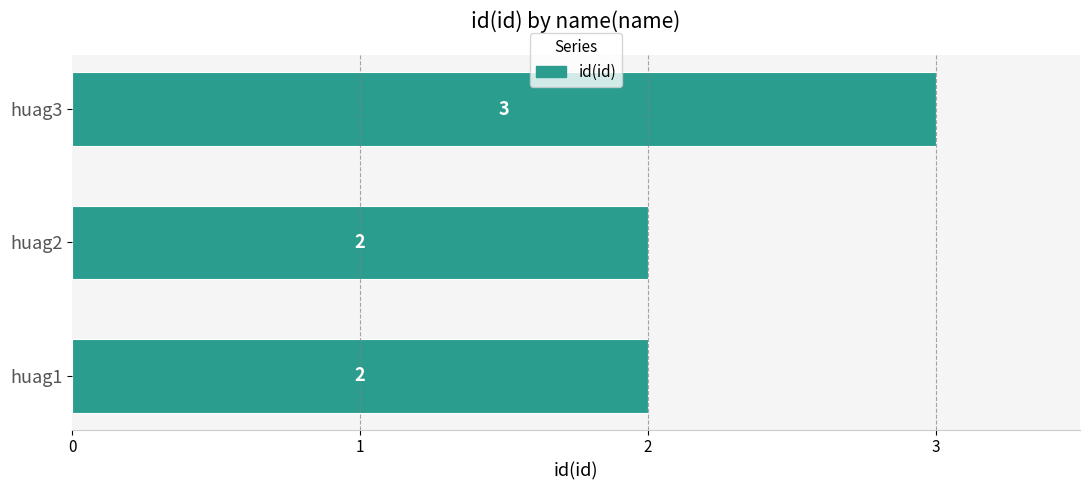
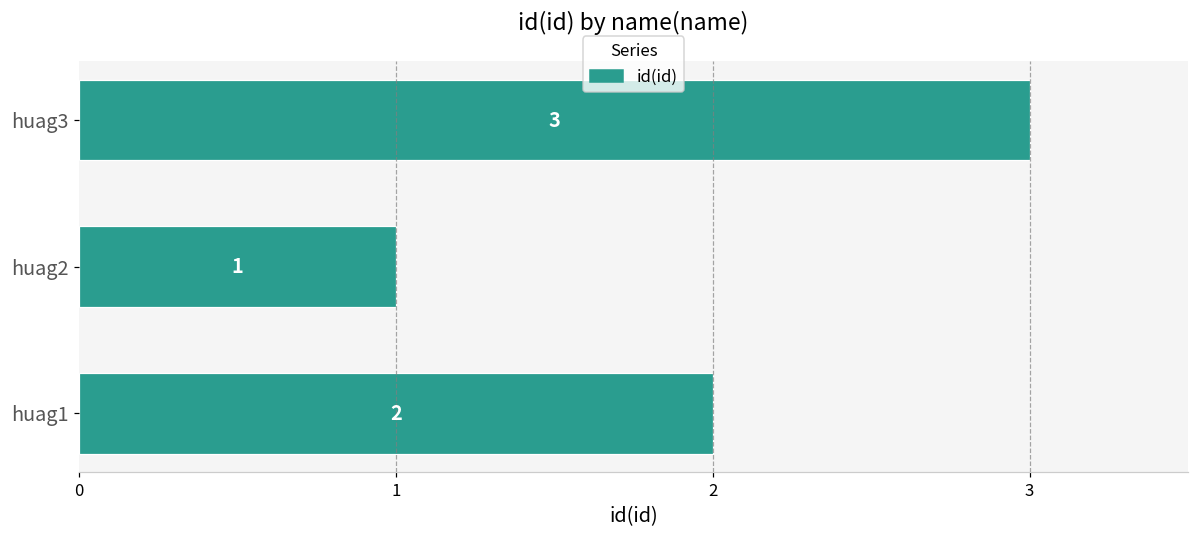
huag2: 2 -> 1
